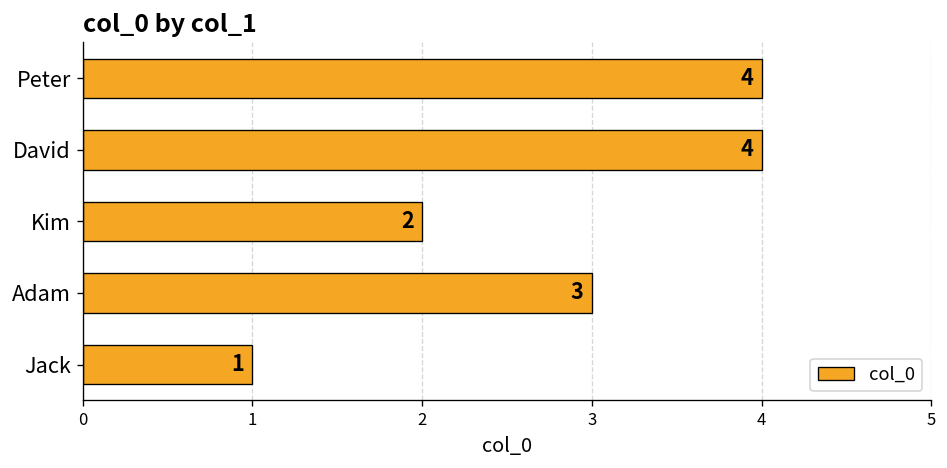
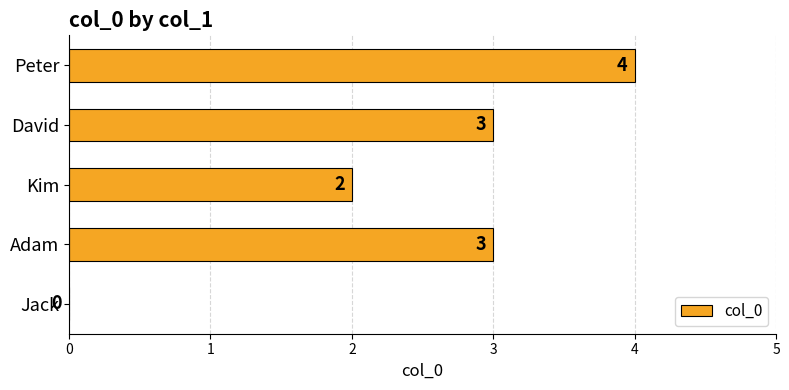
David: 4 -> 3
Jack: 1 -> 0
